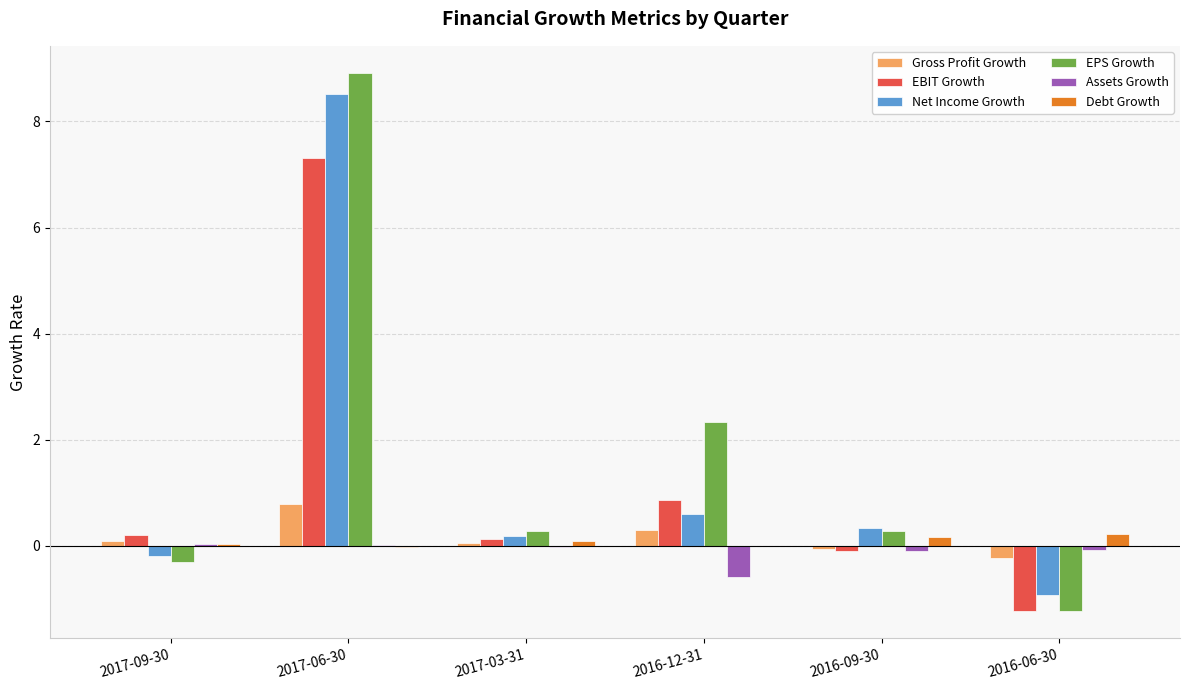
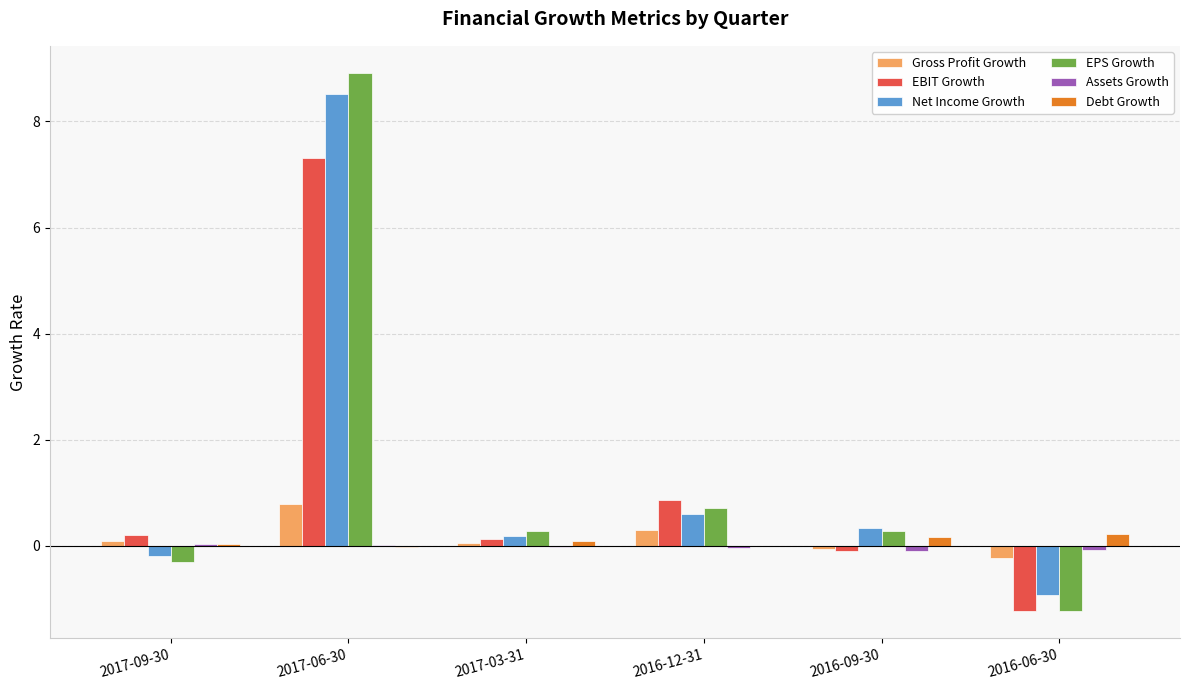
EPS Growth, 2016-12-31: 2.3 -> 0.7
Assets Growth, 2016-12-31: -0.6 -> 0.0
